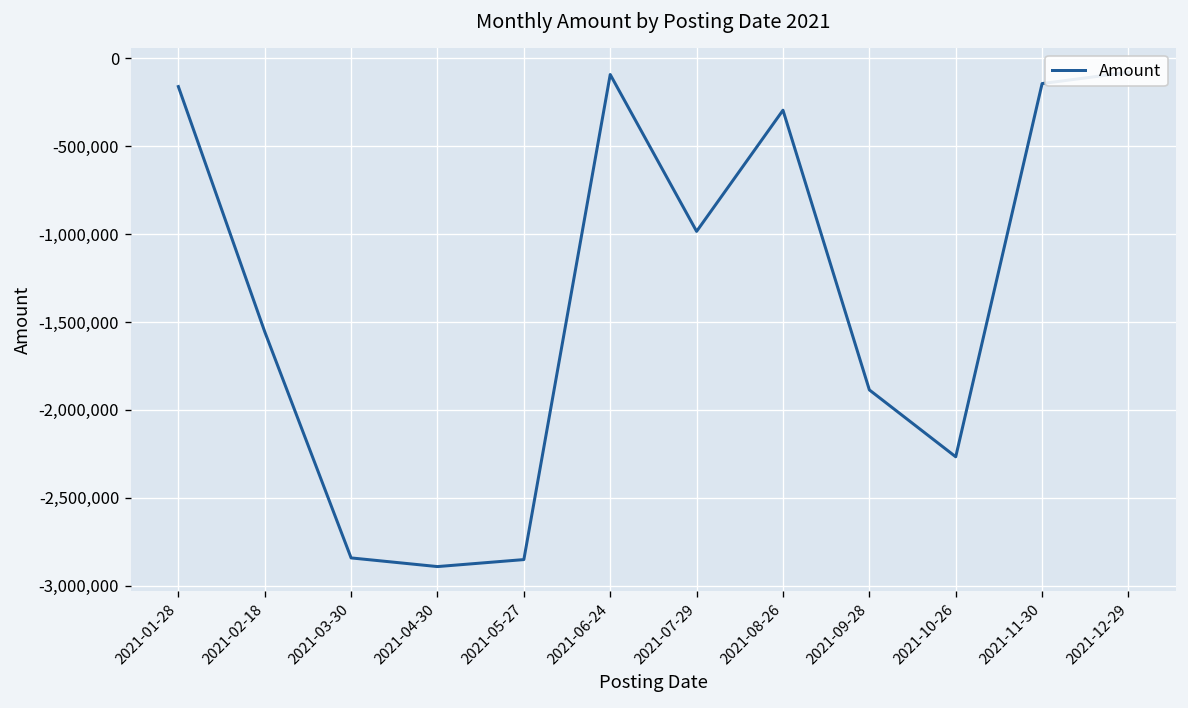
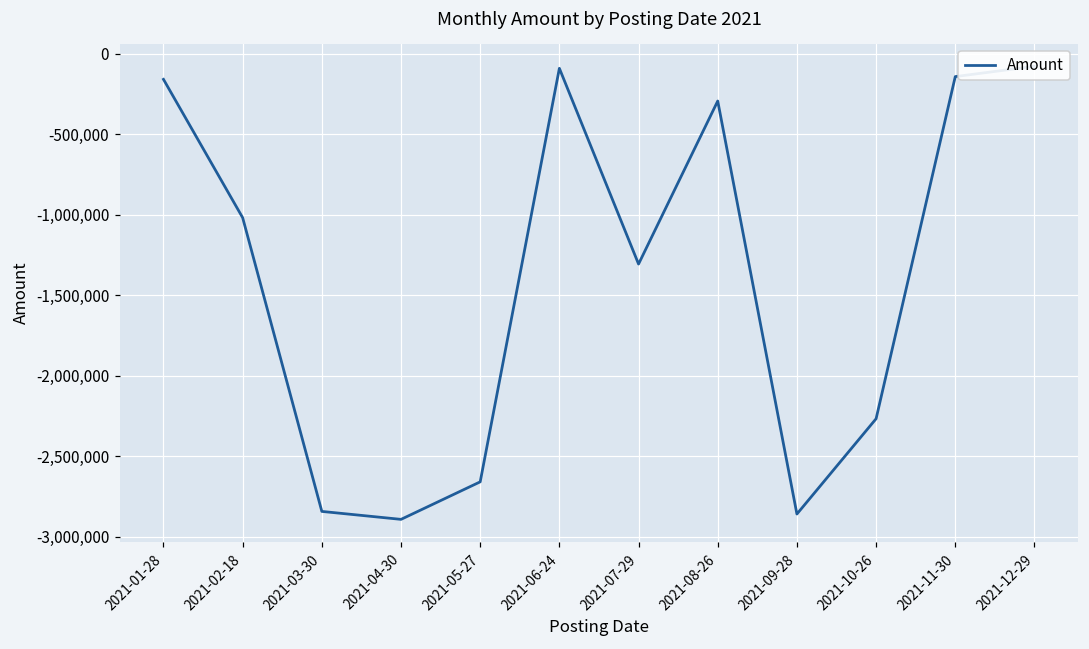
2021-02-18: -1,550,000 -> -1,020,000
2021-05-27: -2,850,000 -> -2,660,000
2021-07-29: -980,000 -> -1,310,000
2021-09-28: -1,890,000 -> -2,860,000
